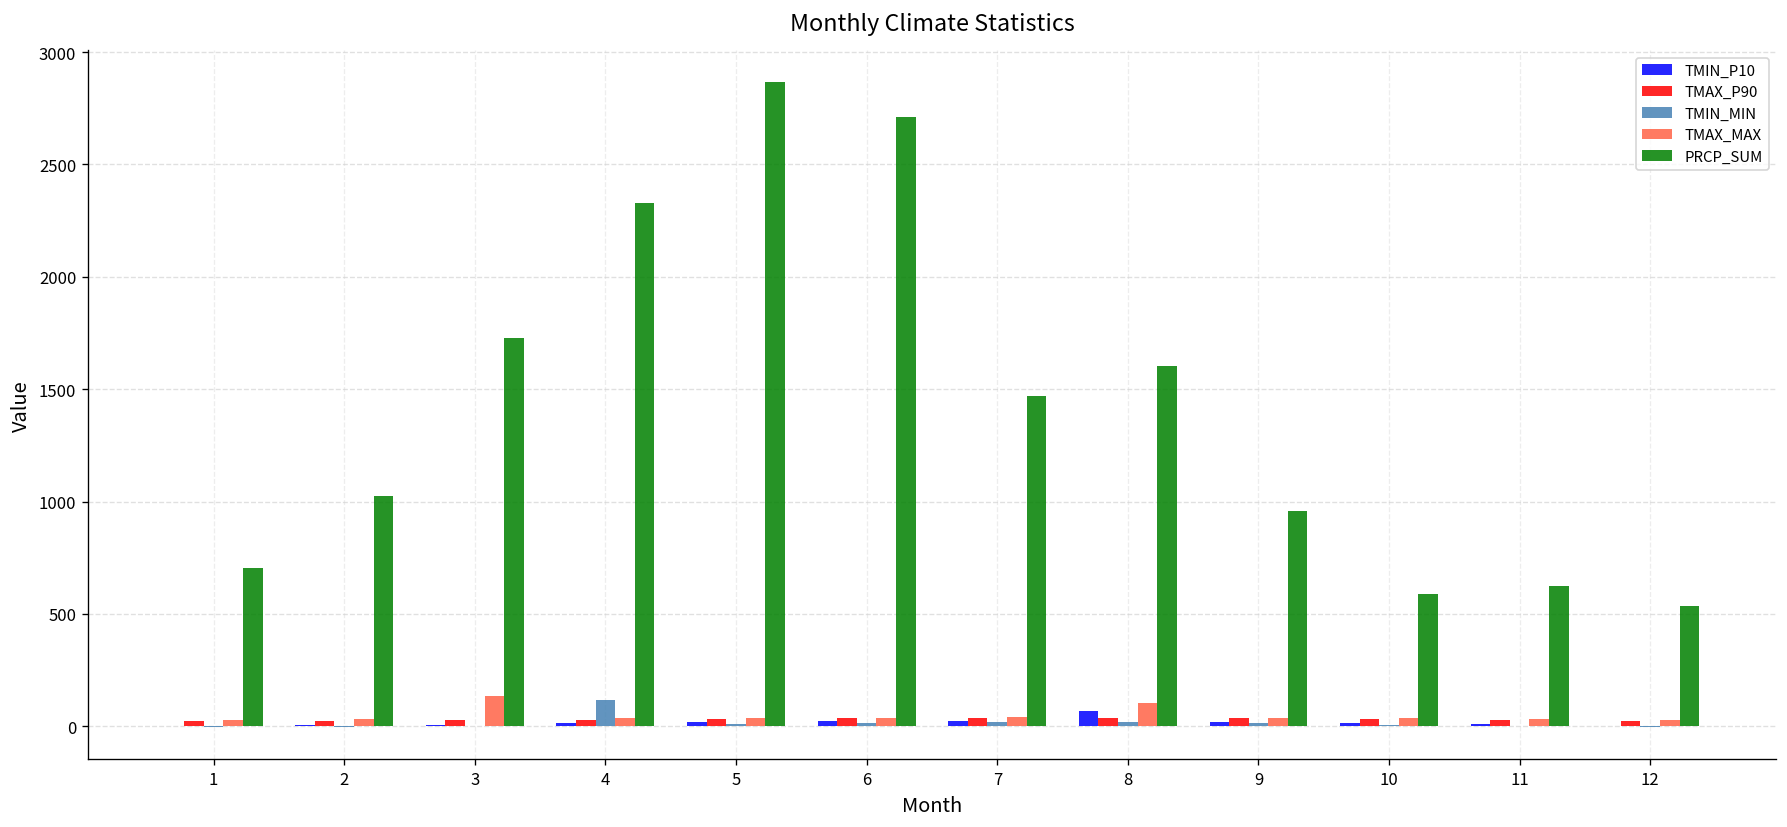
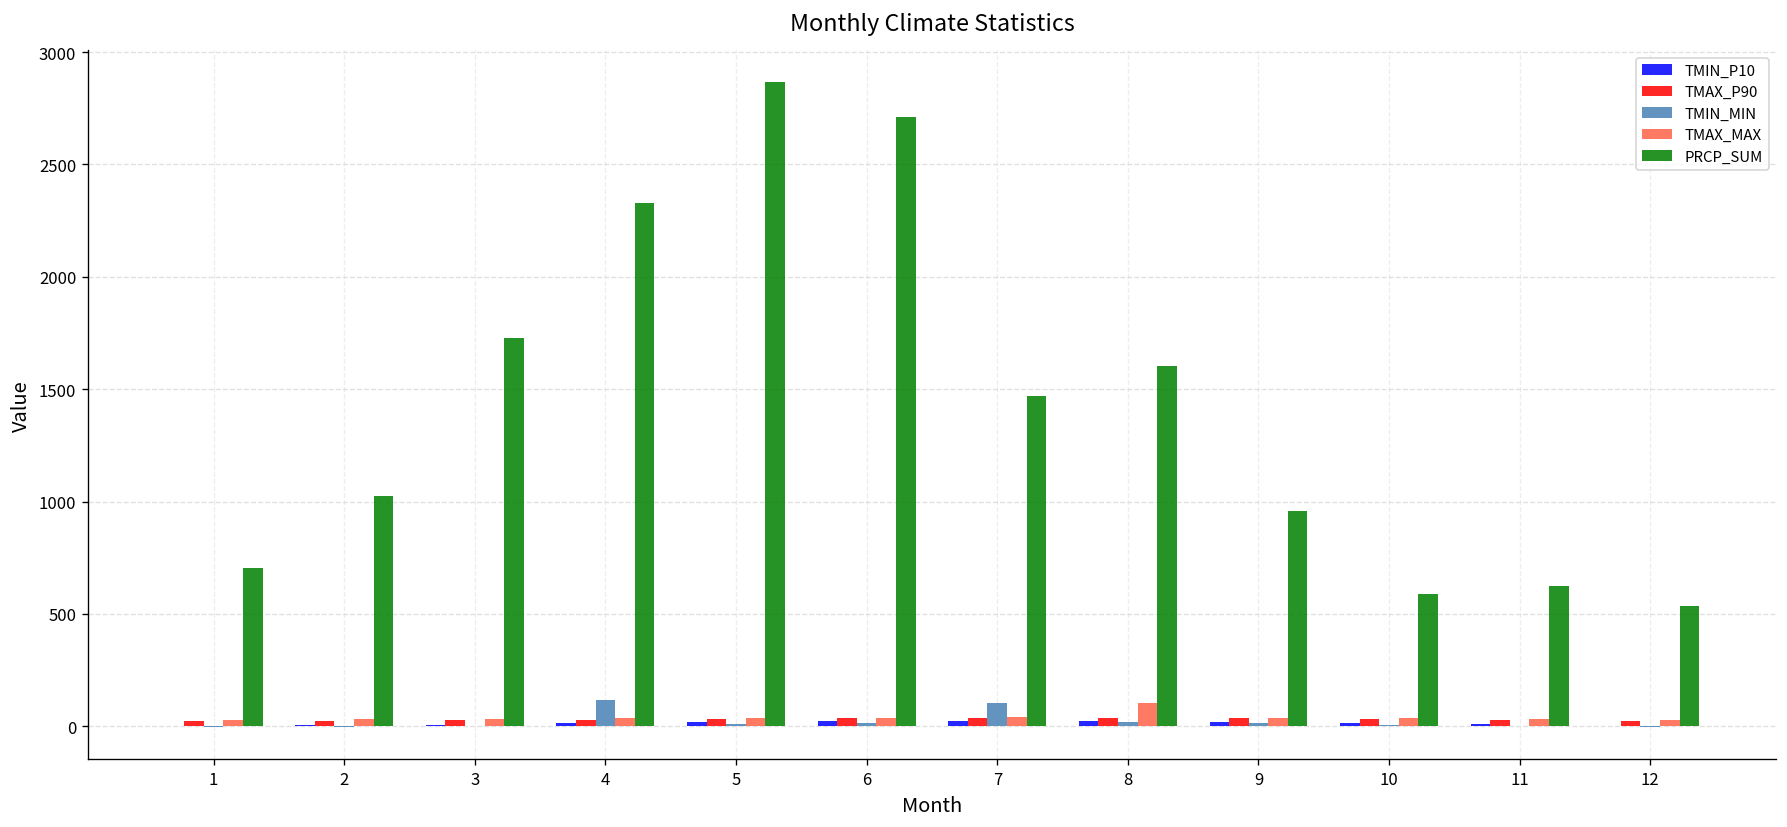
TMAX_MAX, 3: 130 -> 30
TMIN_MIN, 7: 20 -> 100
TMIN_P10, 8: 70 -> 20
